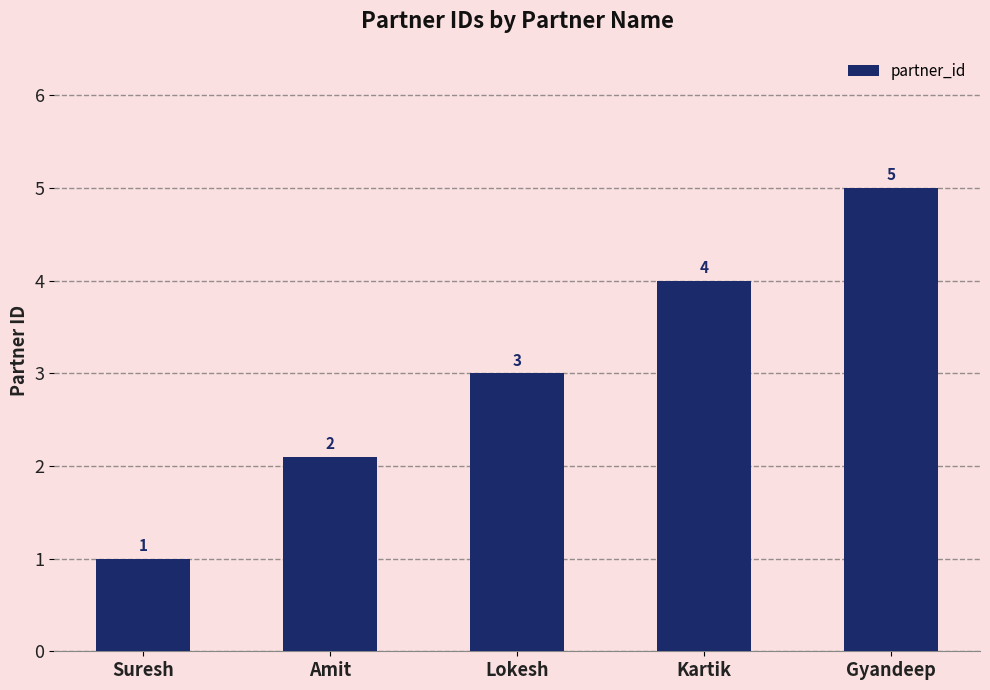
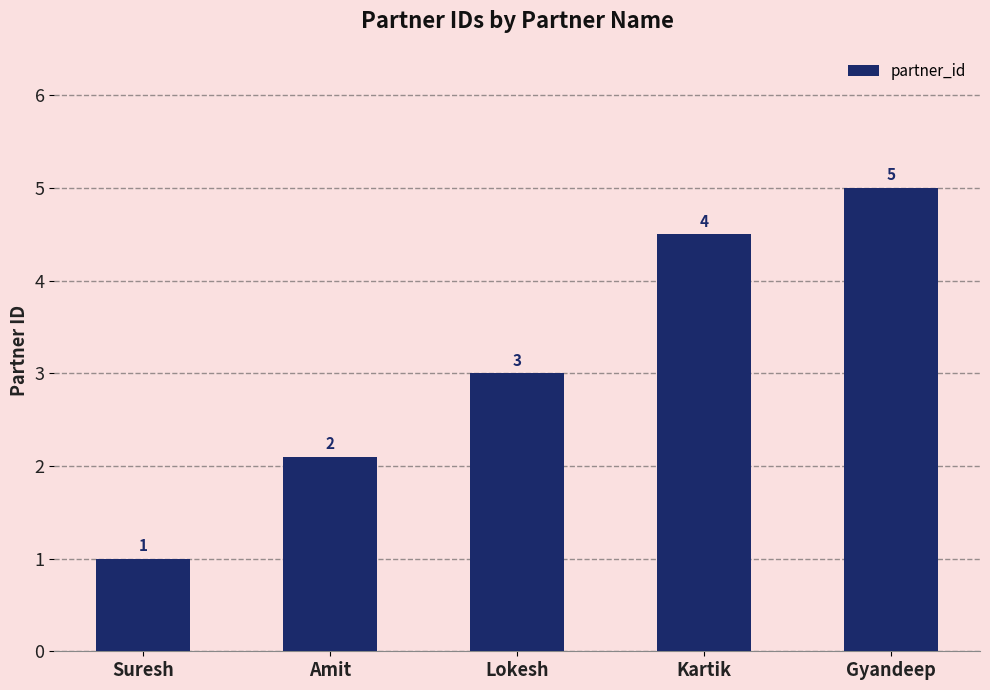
Kartik: 4.0 -> 4.5
